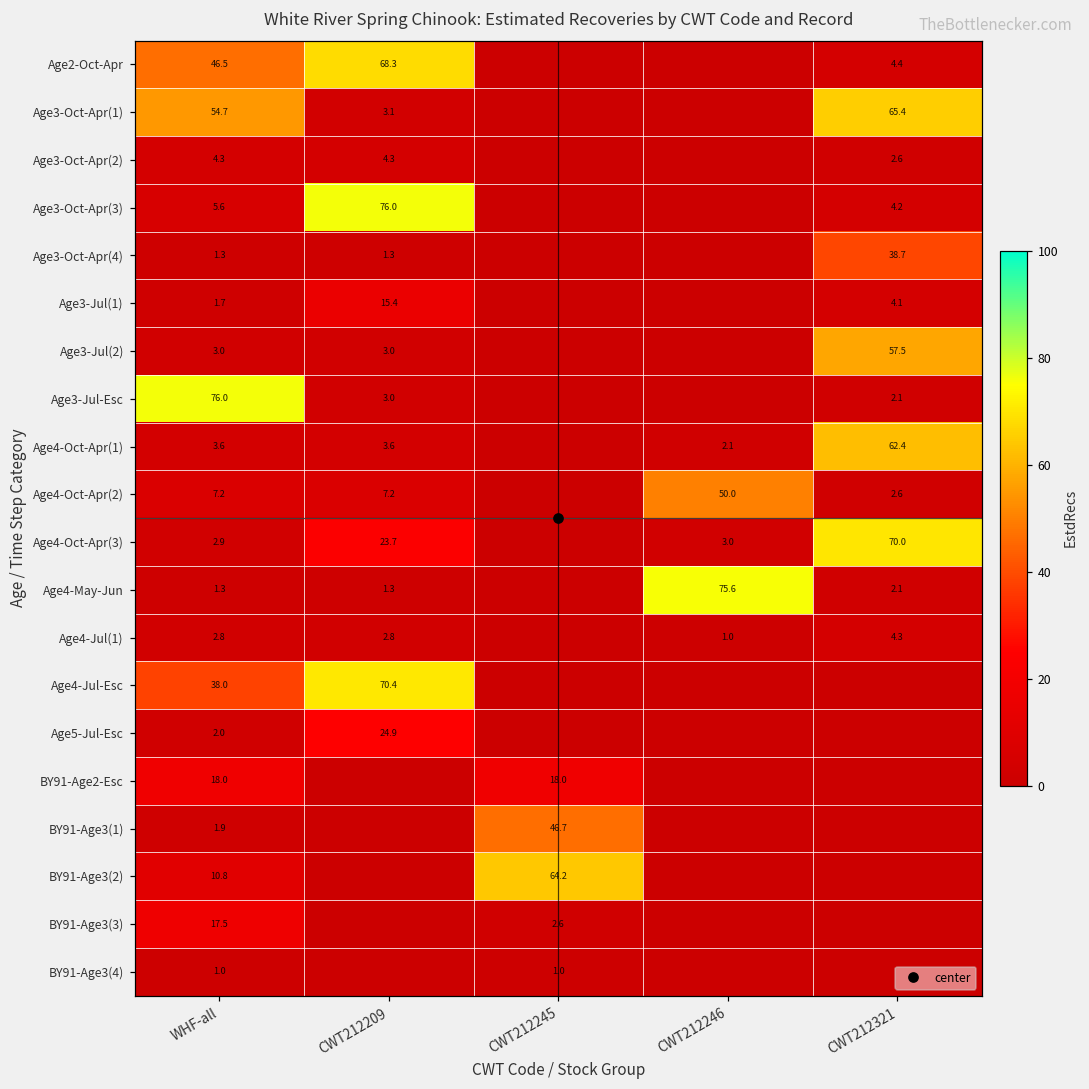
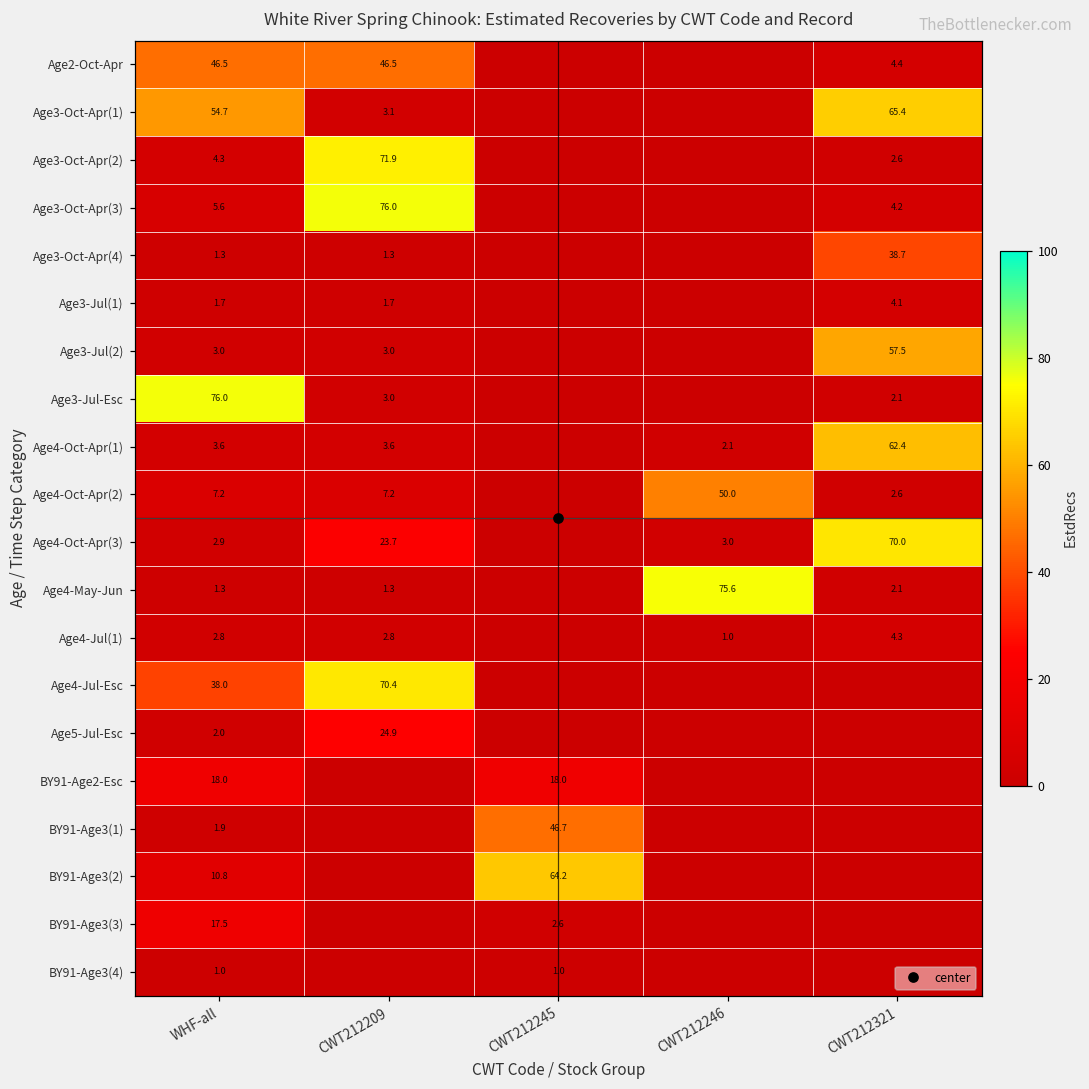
Age2-Oct-Apr, CWT212209: 68.3 -> 46.5
Age3-Oct-Apr(2), CWT212209: 4.3 -> 71.9
Age3-Jul(1), CWT212209: 15.4 -> 1.7
